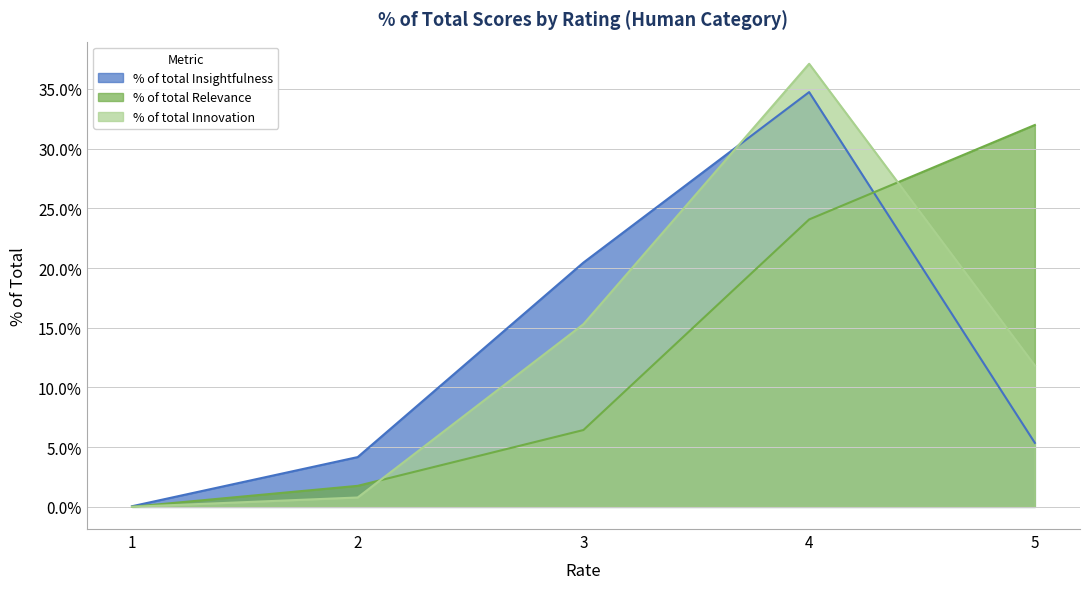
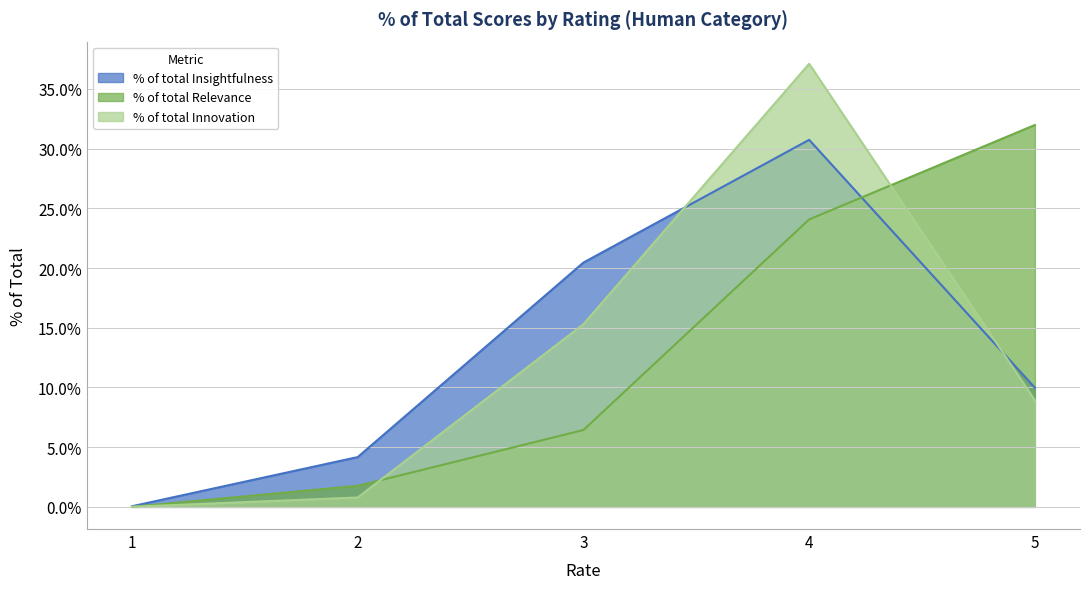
% of total Insightfulness, 4: 34.7% -> 30.7%
% of total Insightfulness, 5: 5.4% -> 10.0%
% of total Innovation, 5: 11.8% -> 8.9%
